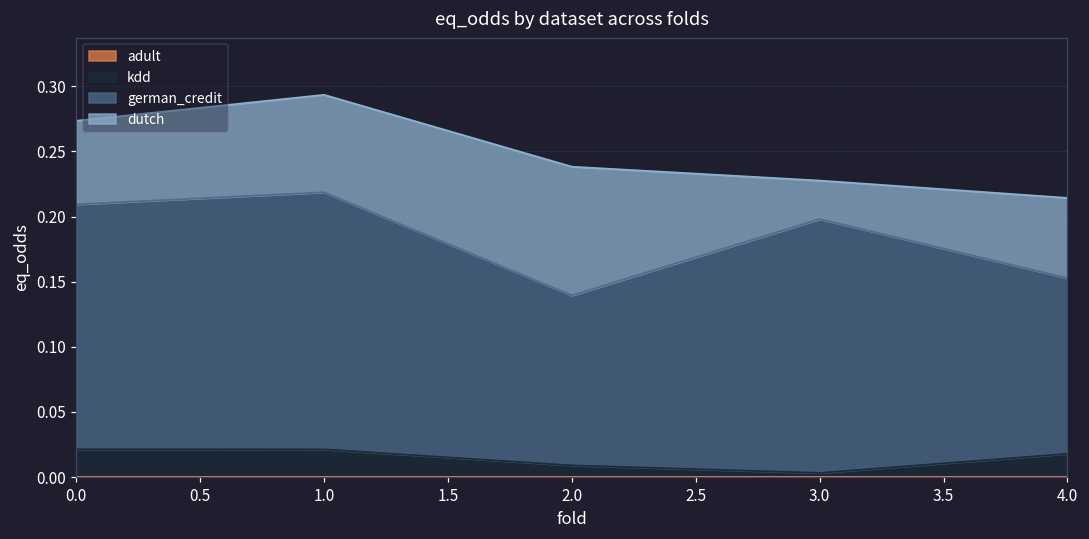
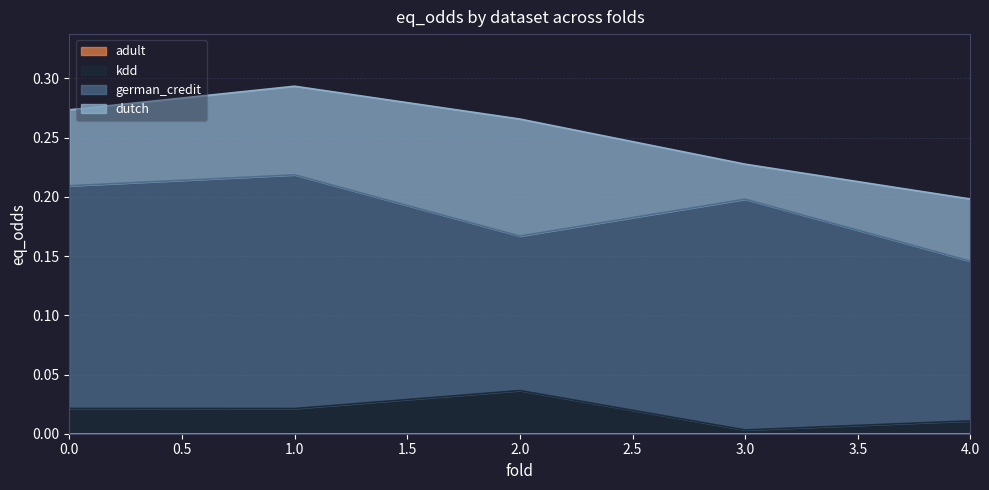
kdd, 2.0: 0.009 -> 0.036
kdd, 4.0: 0.018 -> 0.011
dutch, 4.0: 0.062 -> 0.052
